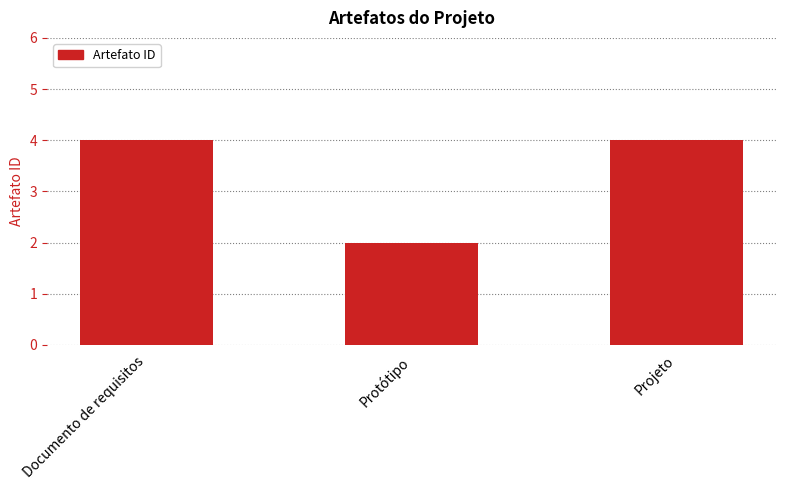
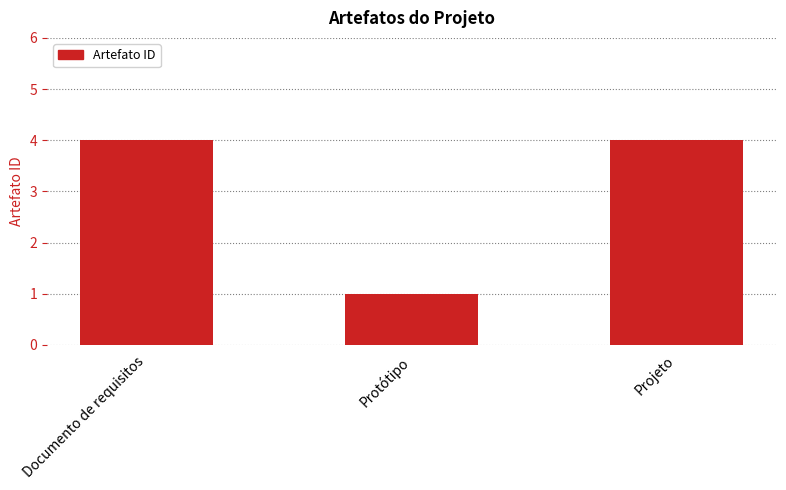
Protótipo: 2 -> 1
